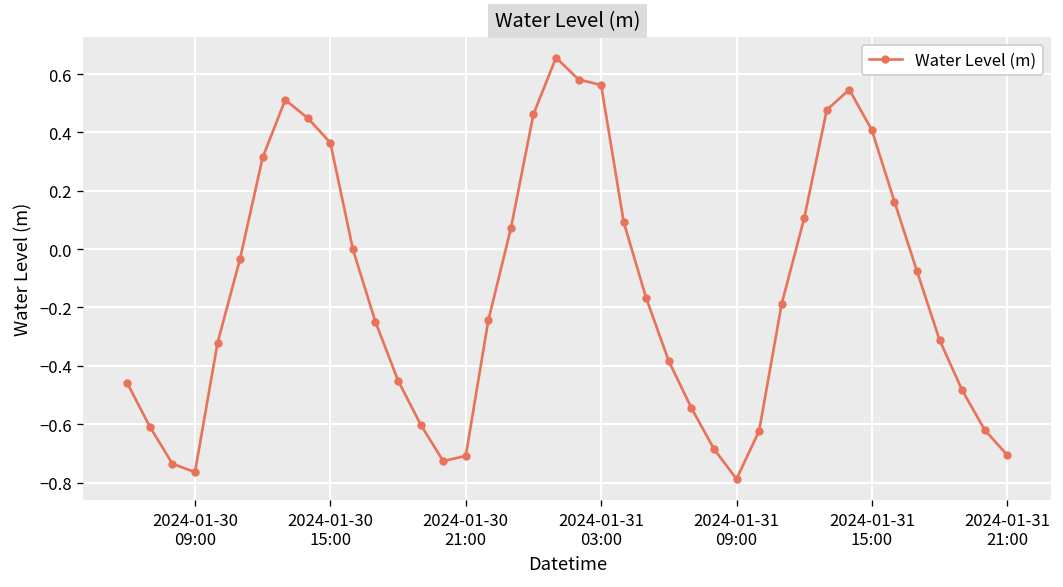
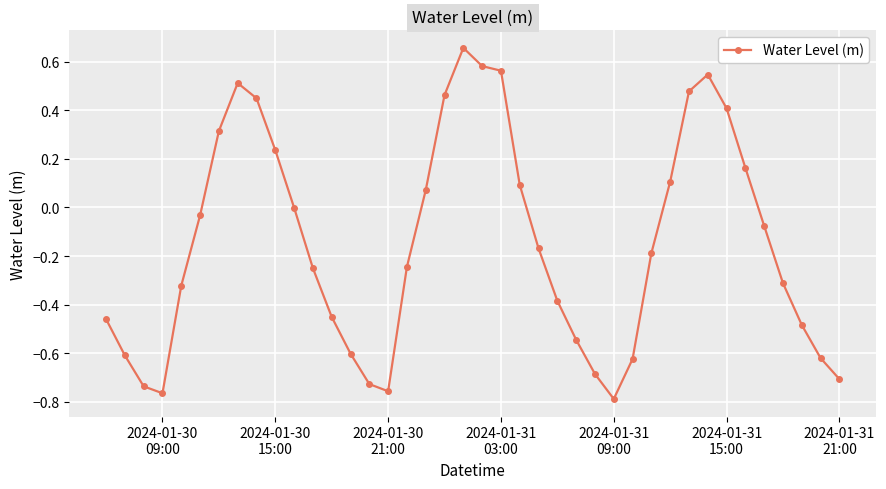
2024-01-30 15:00: 0.36 -> 0.24
2024-01-30 21:00: -0.71 -> -0.76
